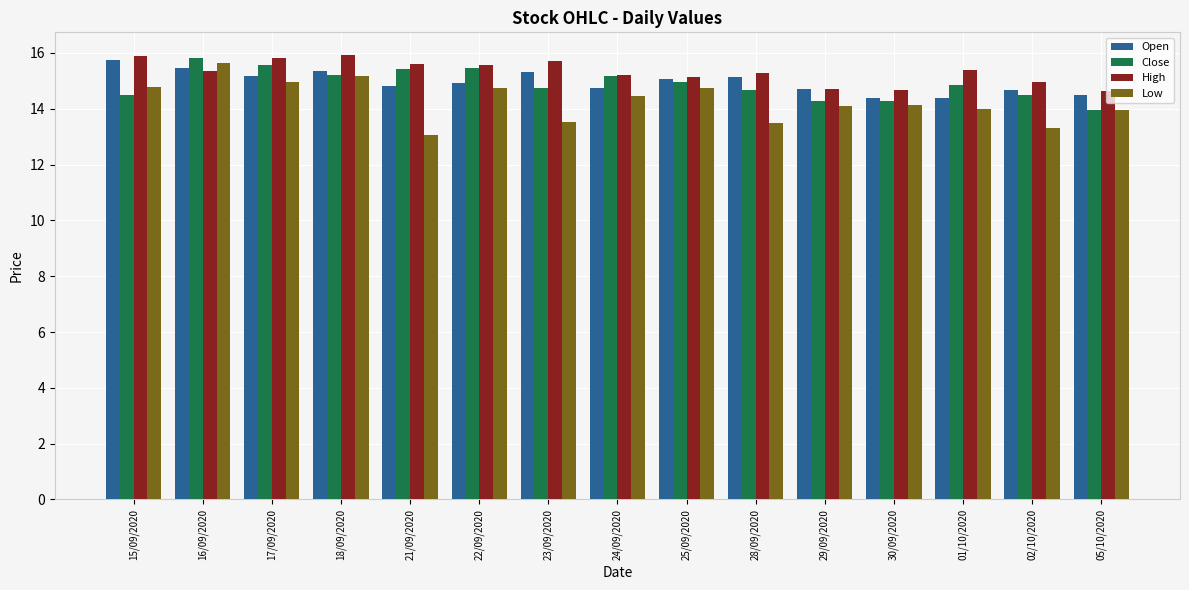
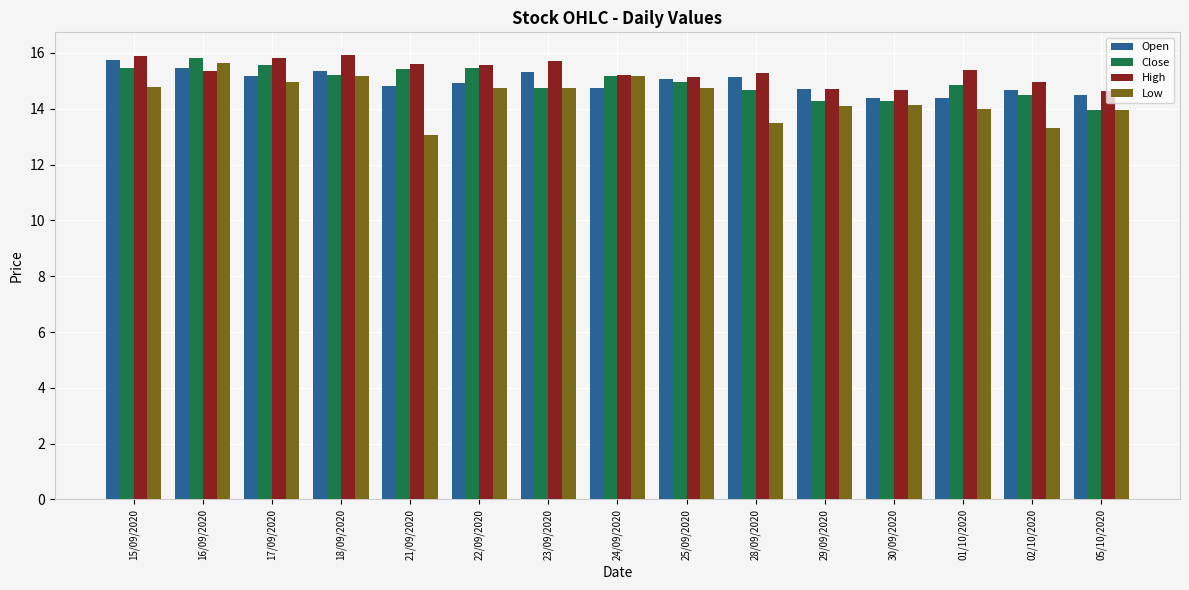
Close, 15/09/2020: 14.5 -> 15.5
Low, 23/09/2020: 13.5 -> 14.8
Low, 24/09/2020: 14.5 -> 15.2
